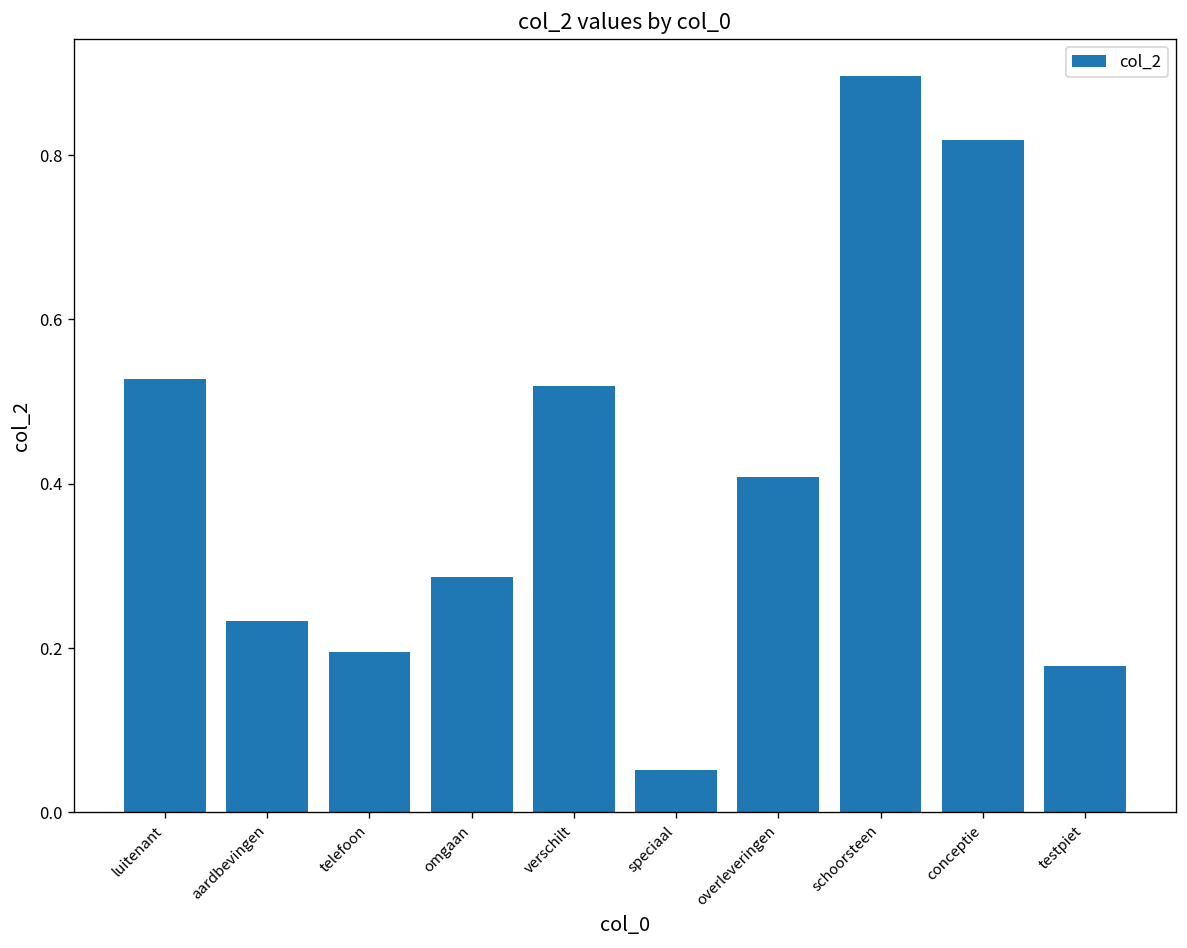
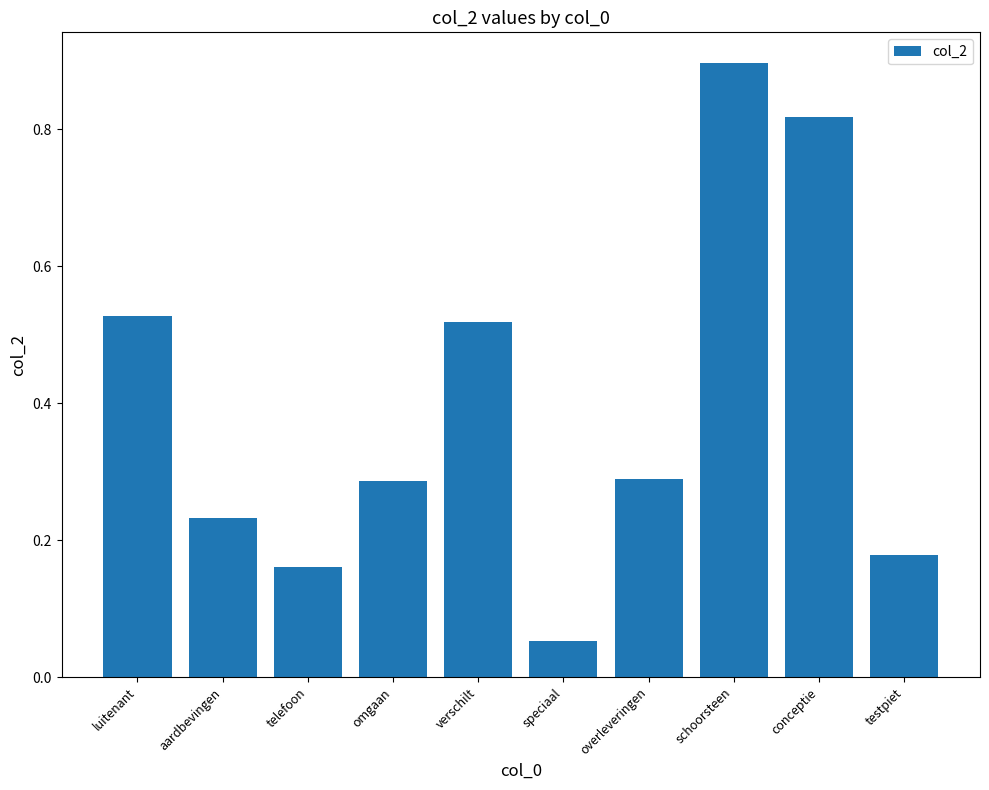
telefoon: 0.20 -> 0.16
overleveringen: 0.41 -> 0.29
